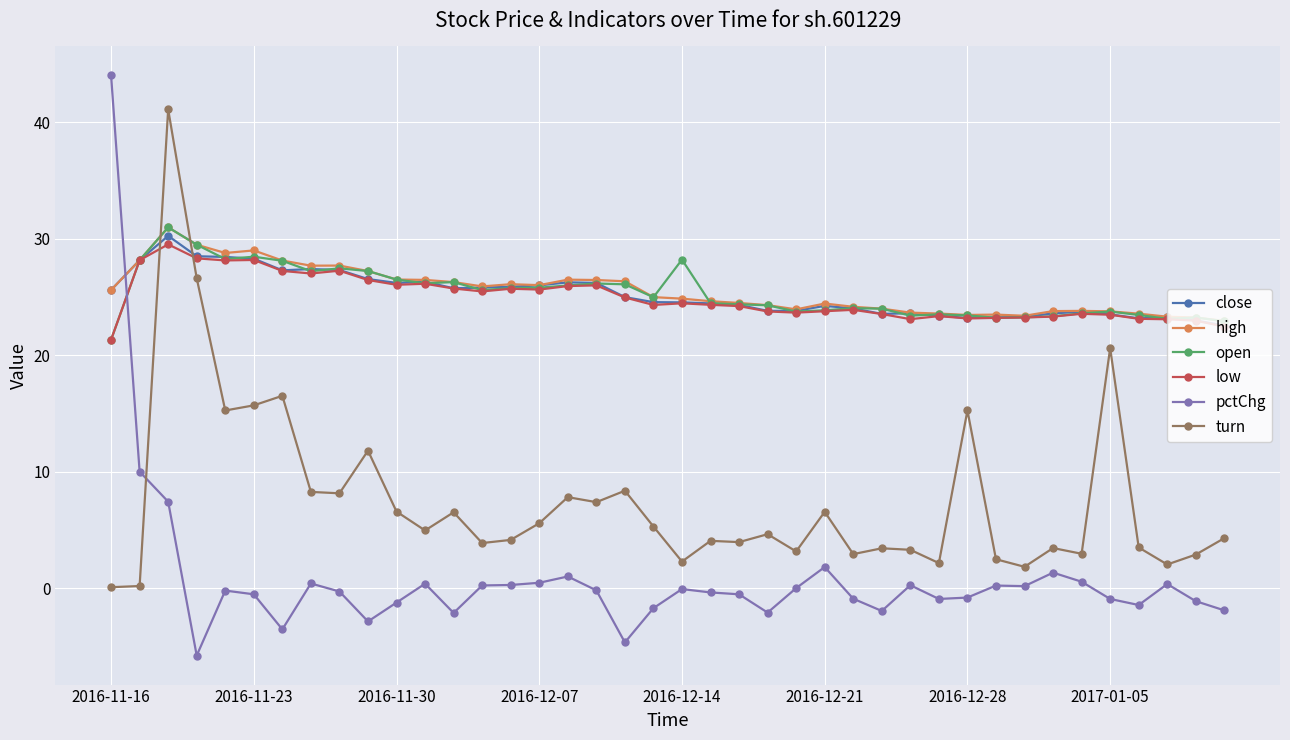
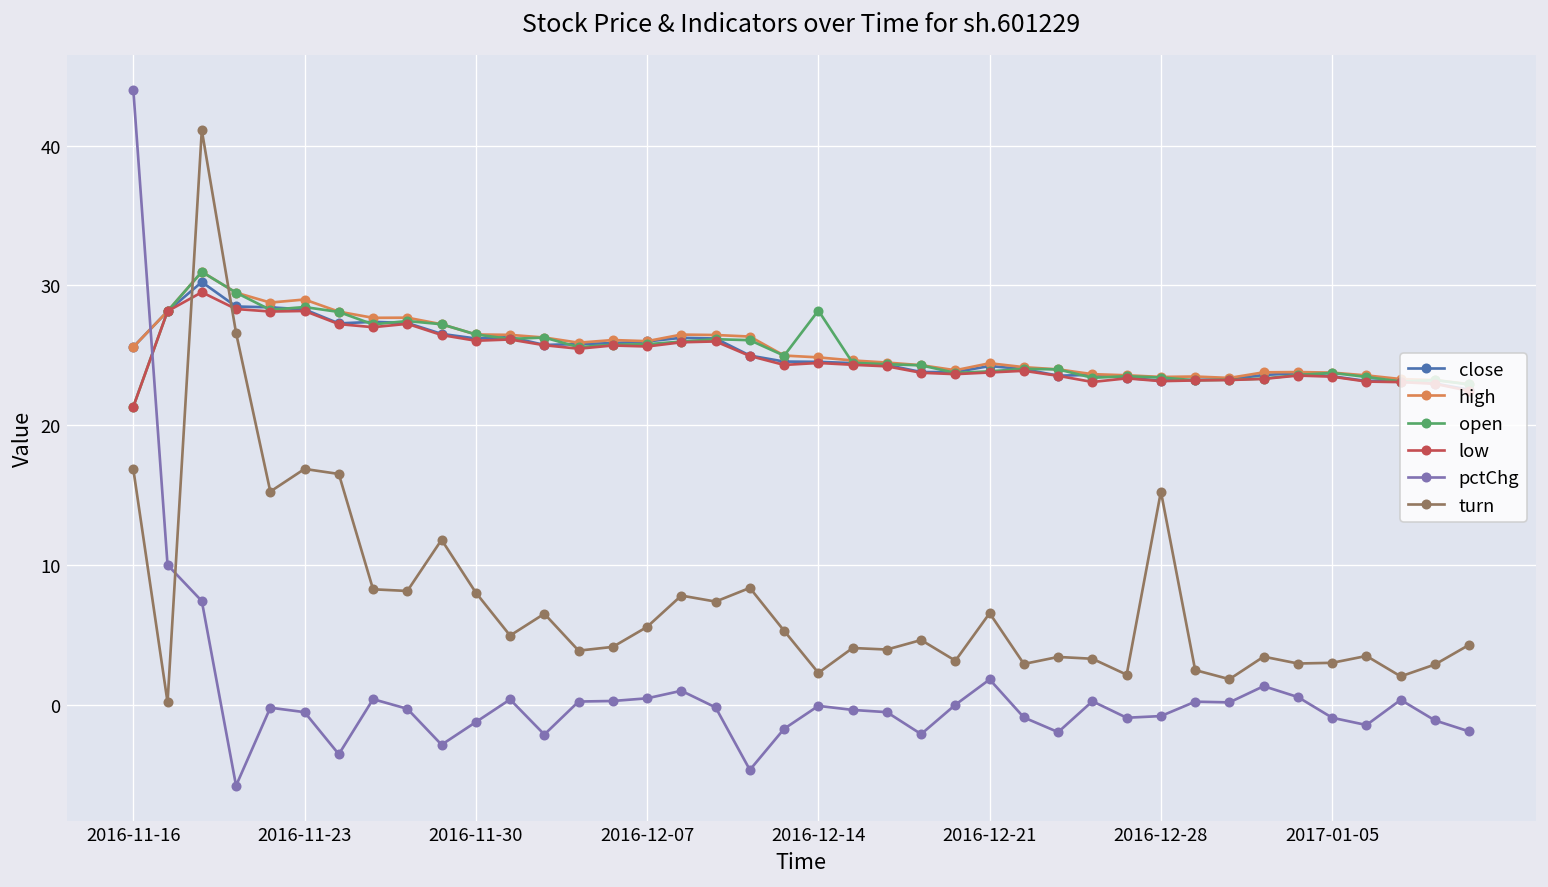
turn, 2016-11-16: 0.1 -> 16.9
turn, 2016-11-23: 15.7 -> 16.9
turn, 2016-11-30: 6.6 -> 8.0
turn, 2017-01-05: 20.6 -> 3.0
